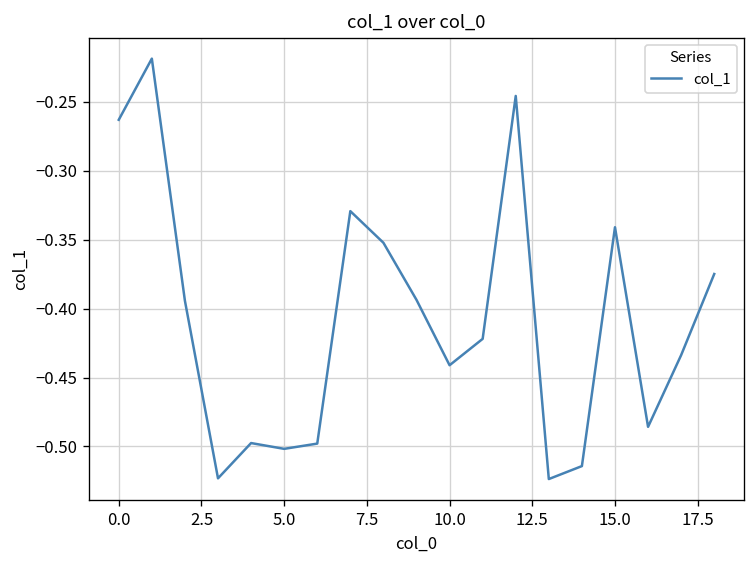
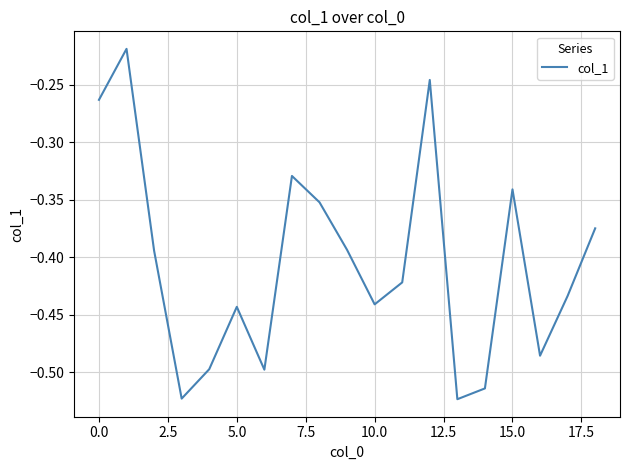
5.0: -0.502 -> -0.443
